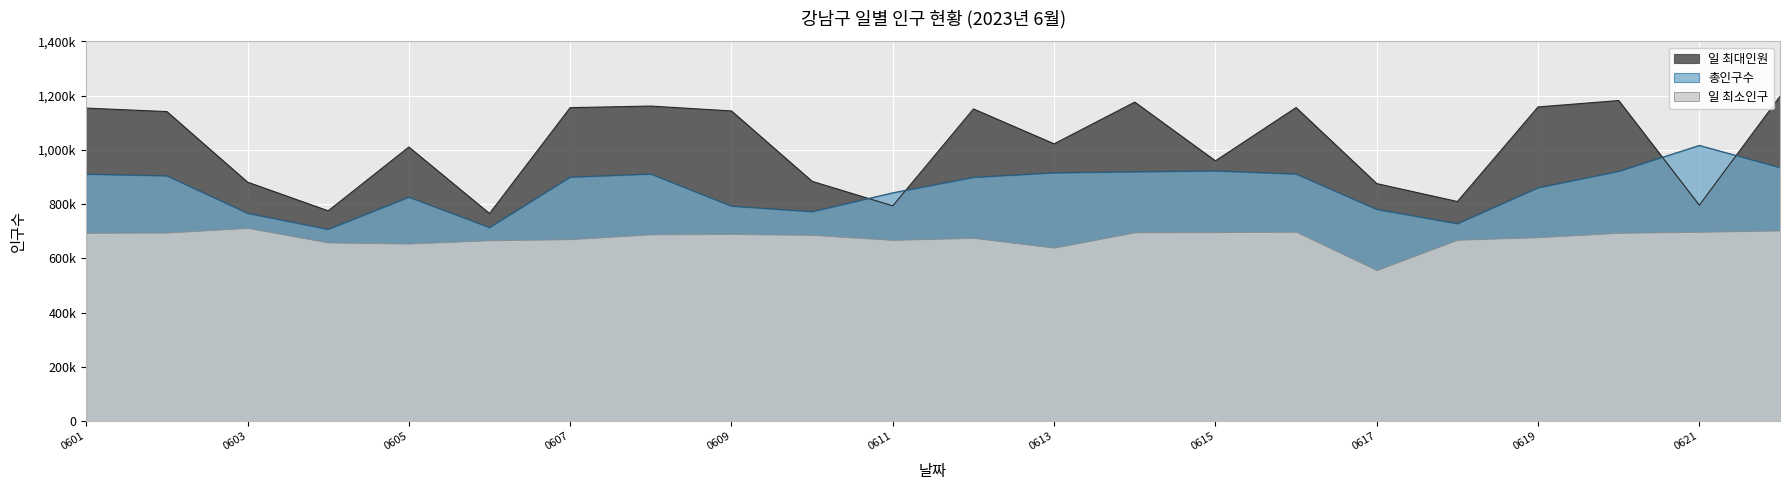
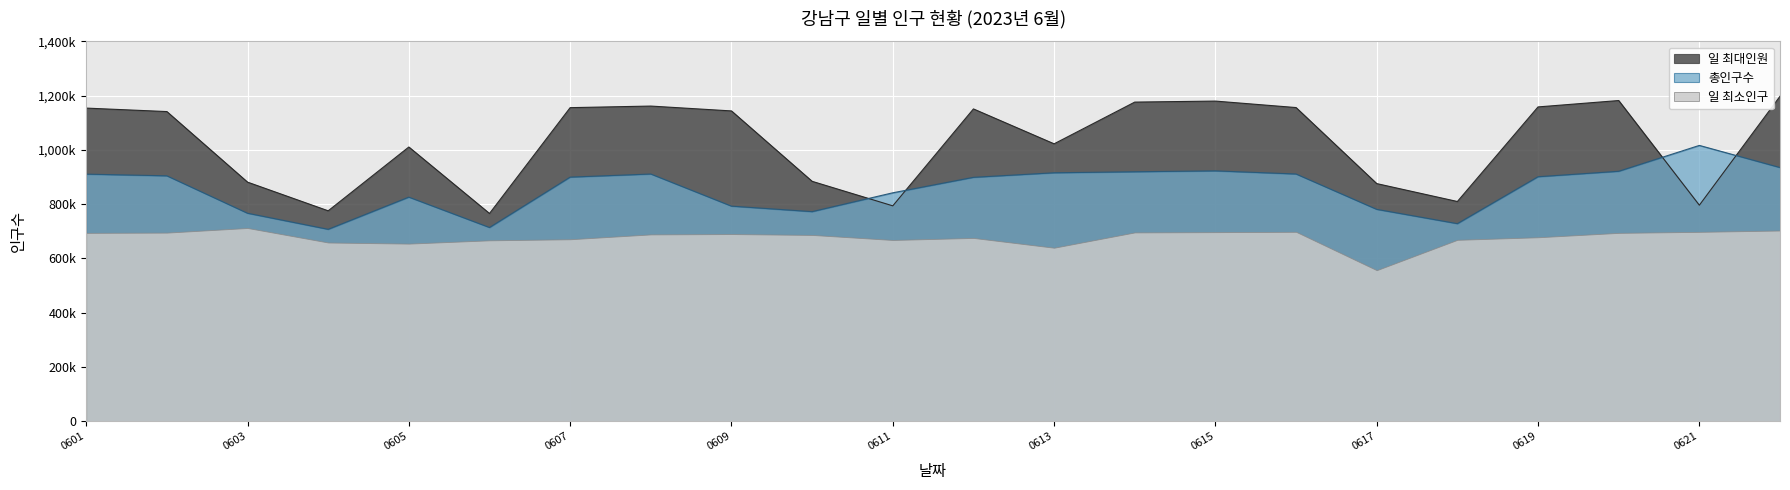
일 최대인원, 0615: 960,000 -> 1,180,000
총인구수, 0619: 860,000 -> 900,000
